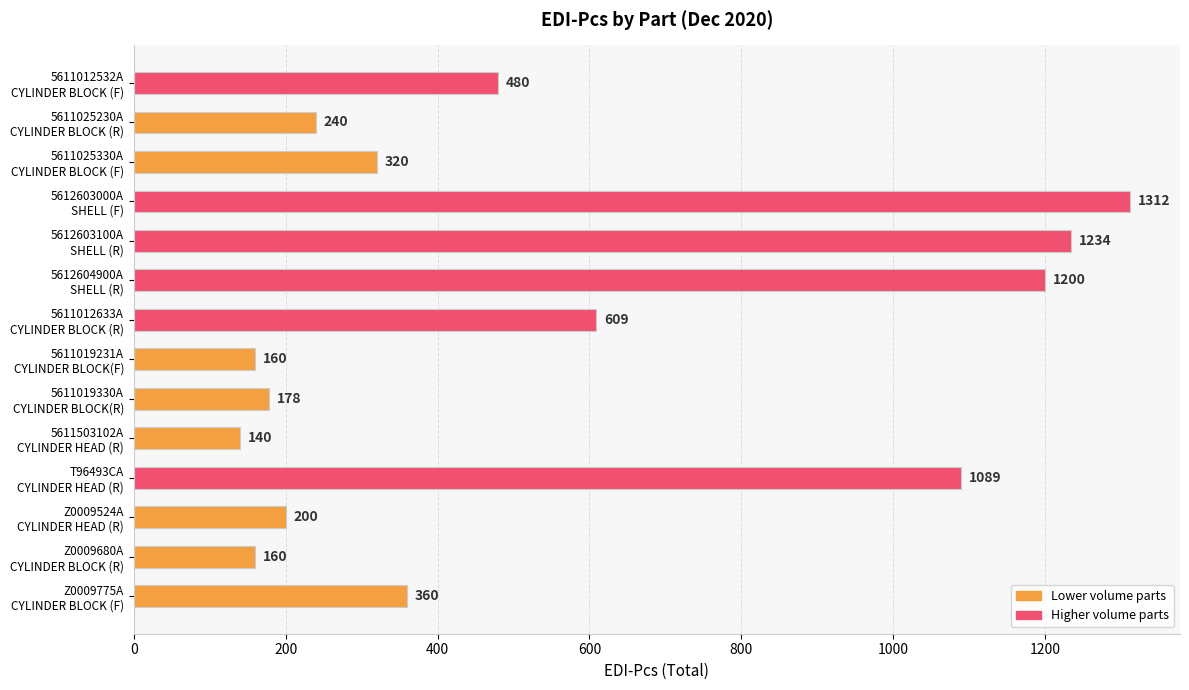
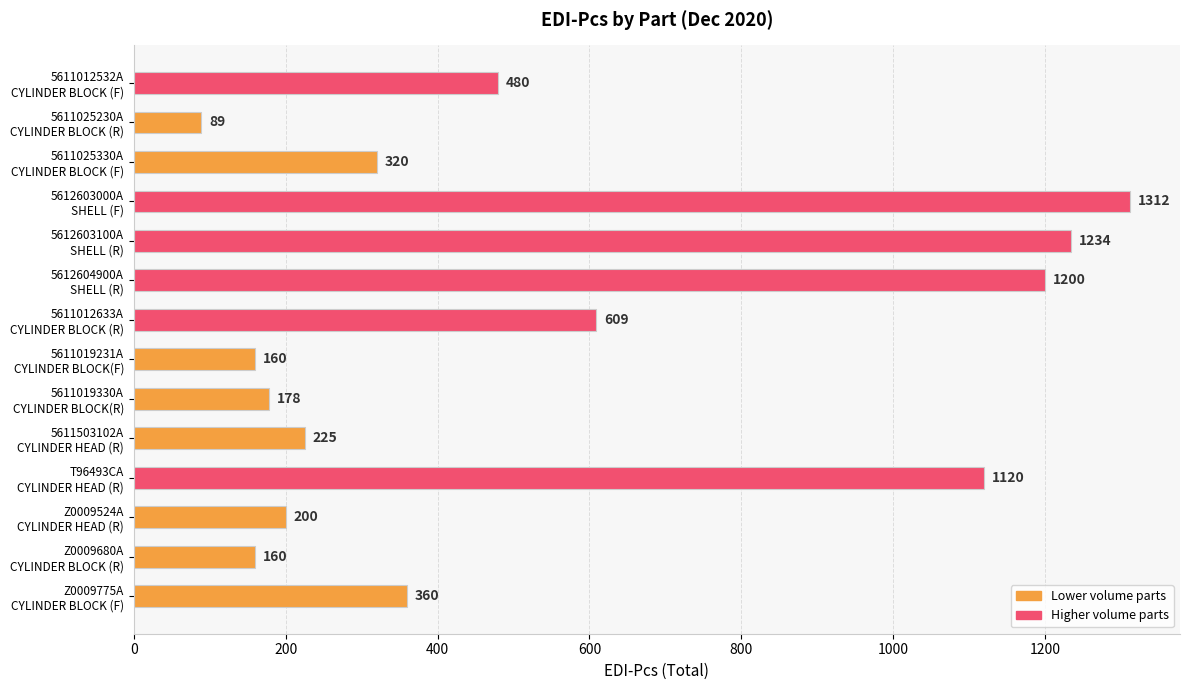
5611025230A CYLINDER BLOCK (R): 240 -> 89
5611503102A CYLINDER HEAD (R): 140 -> 225
T96493CA CYLINDER HEAD (R): 1089 -> 1120
